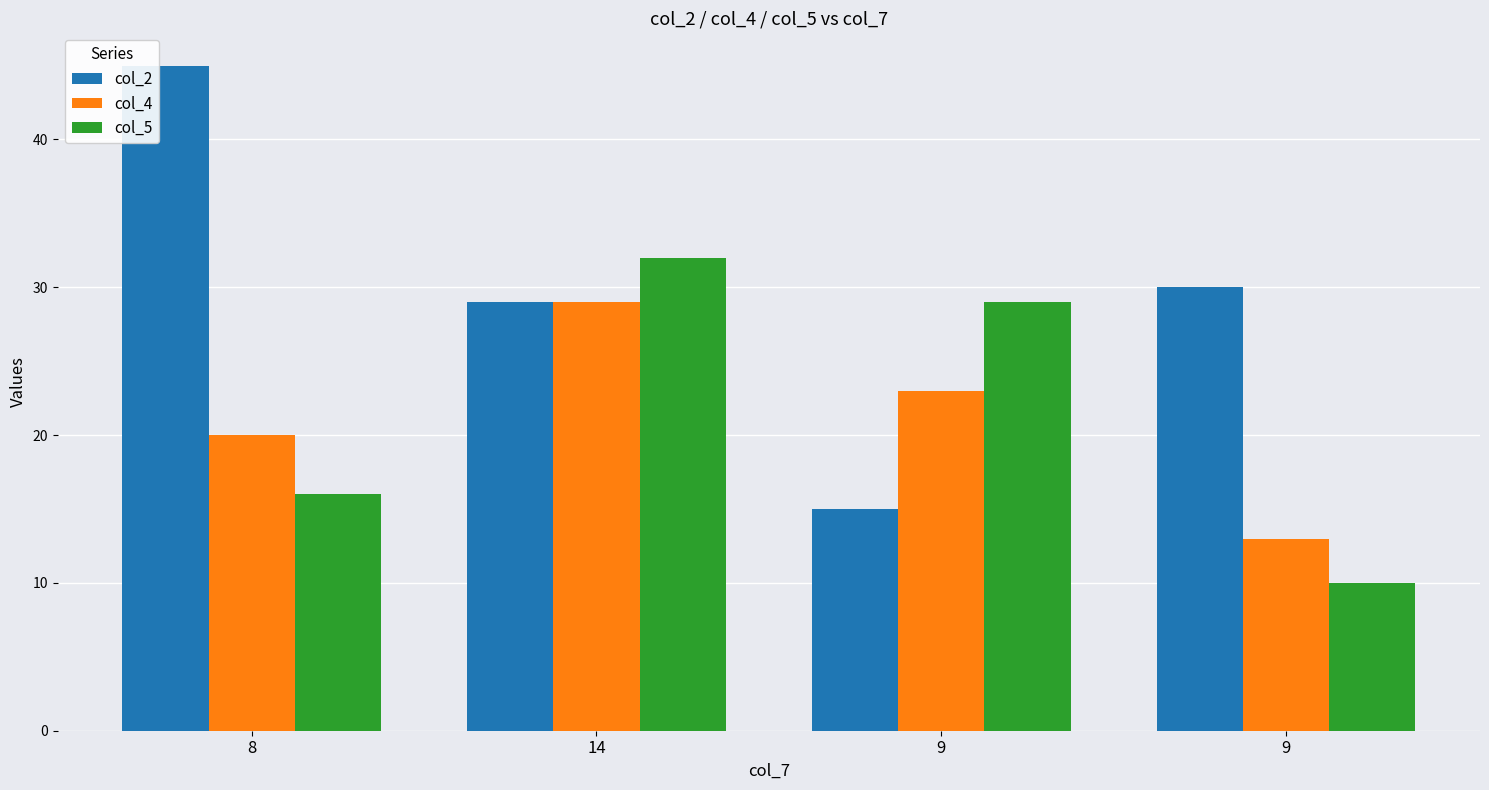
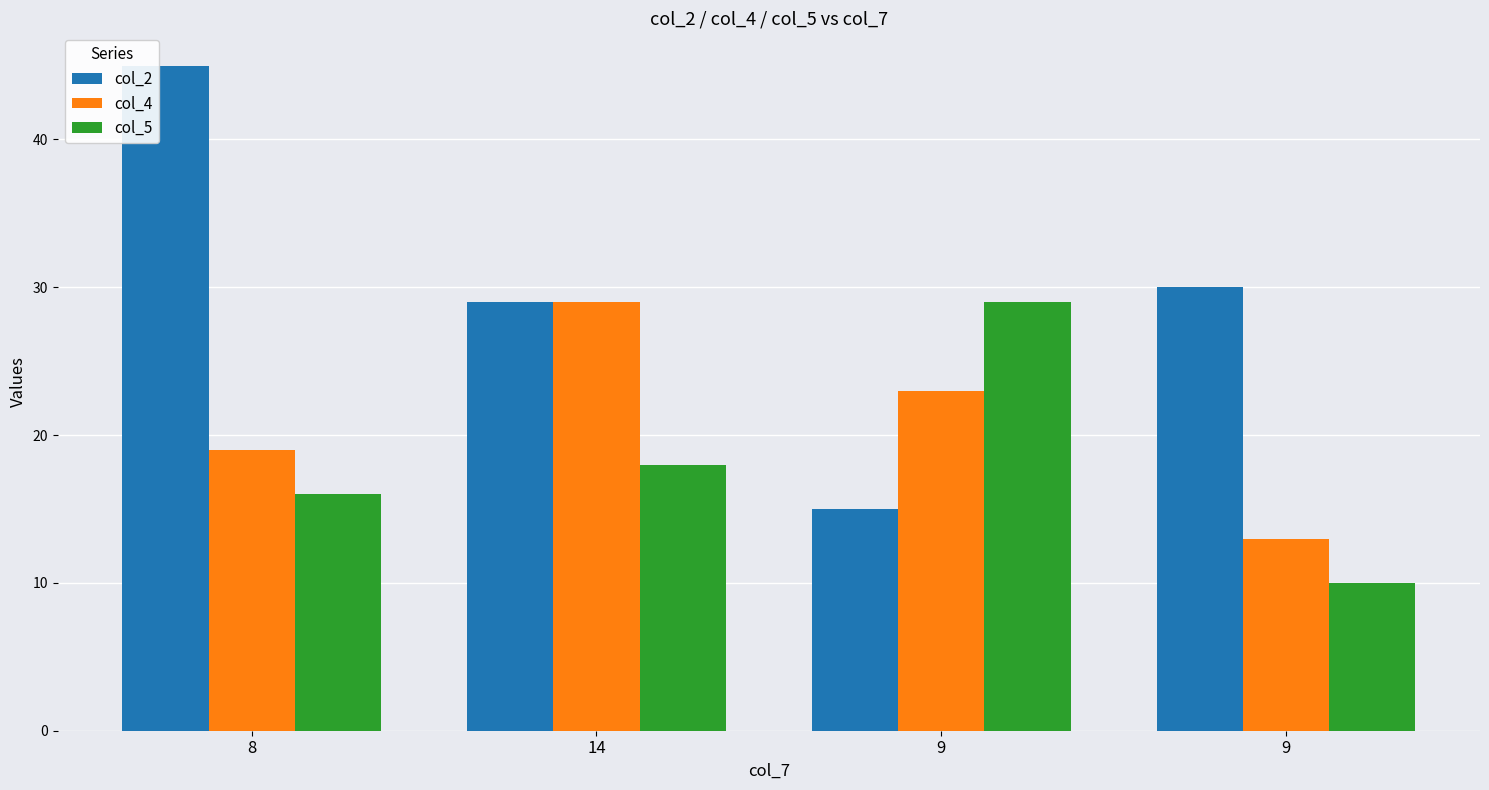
col_4, 8: 20 -> 19
col_5, 14: 32 -> 18
